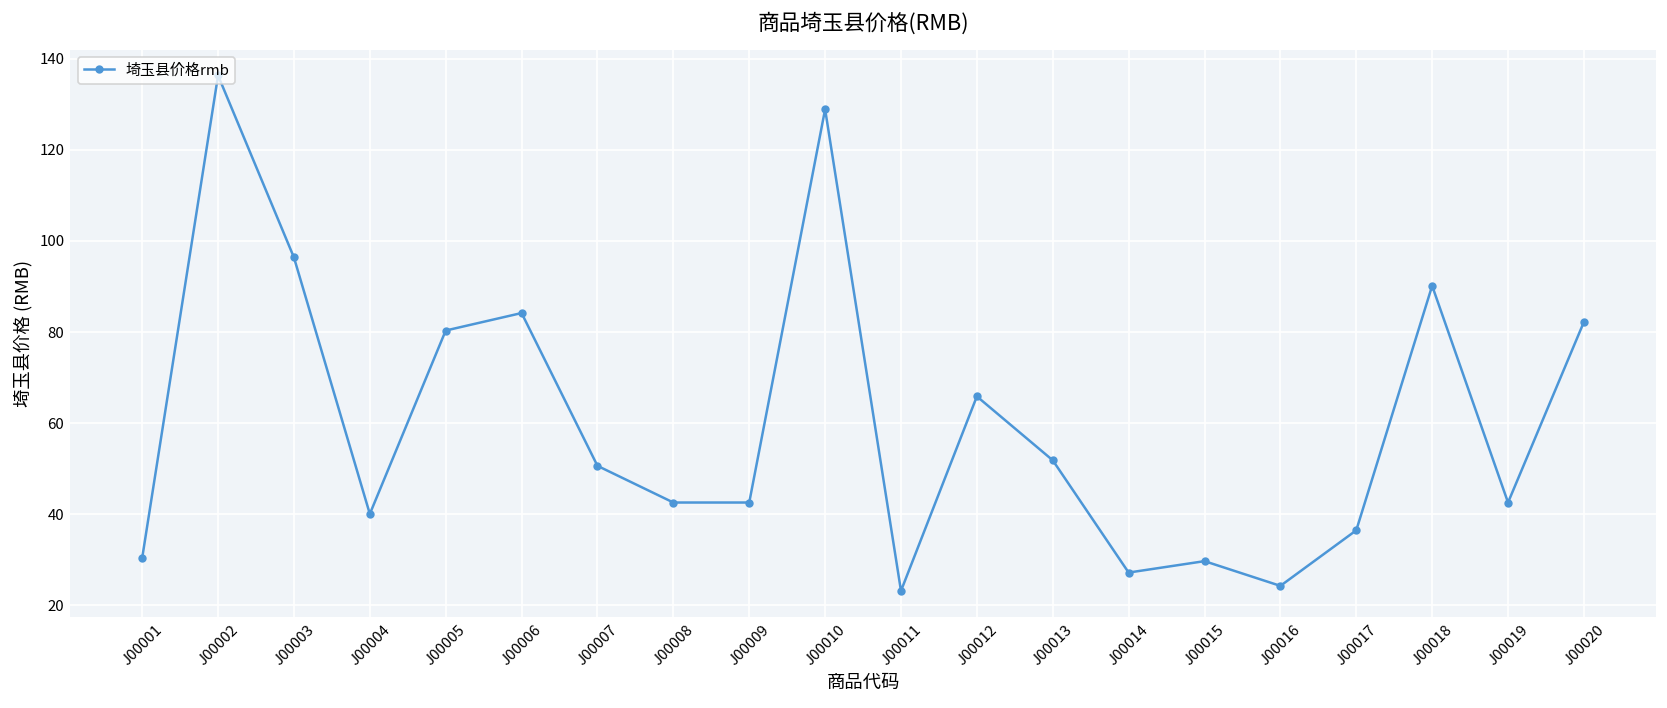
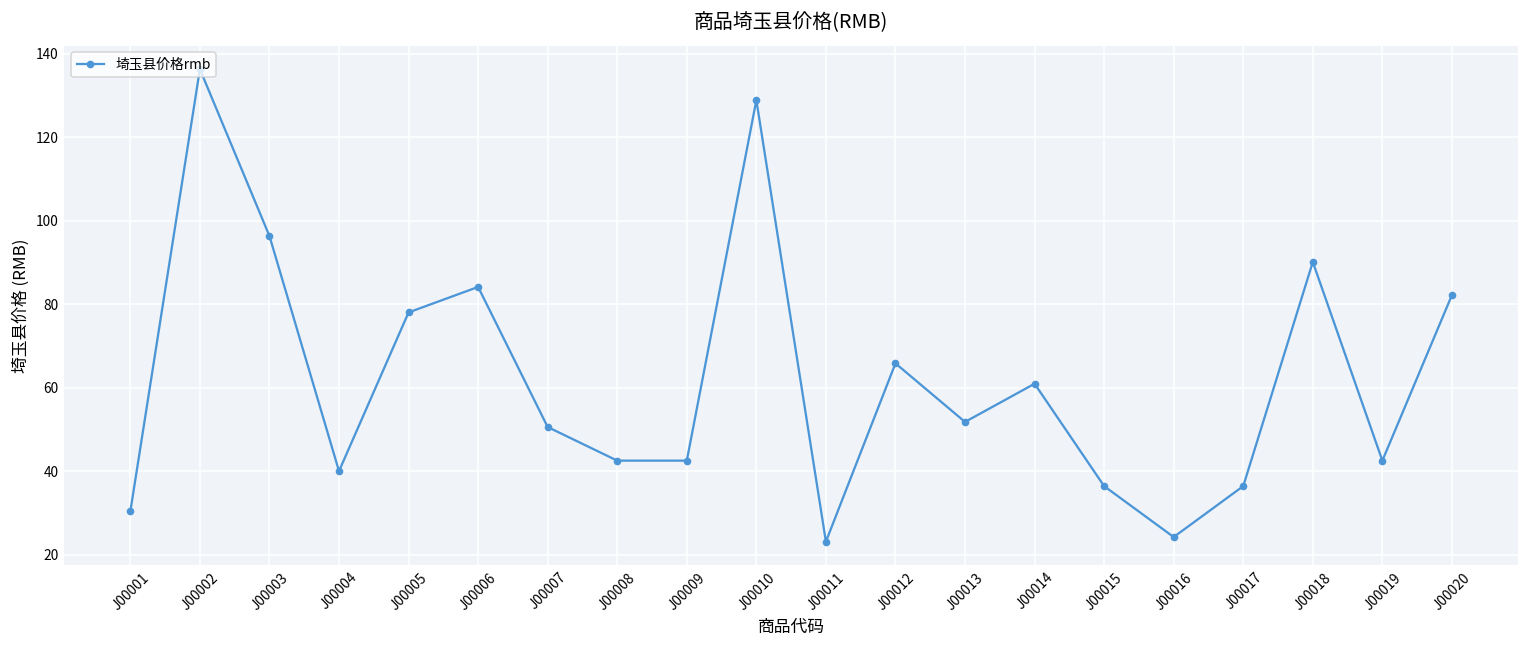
J00005: 80 -> 78
J00014: 27 -> 61
J00015: 30 -> 36
